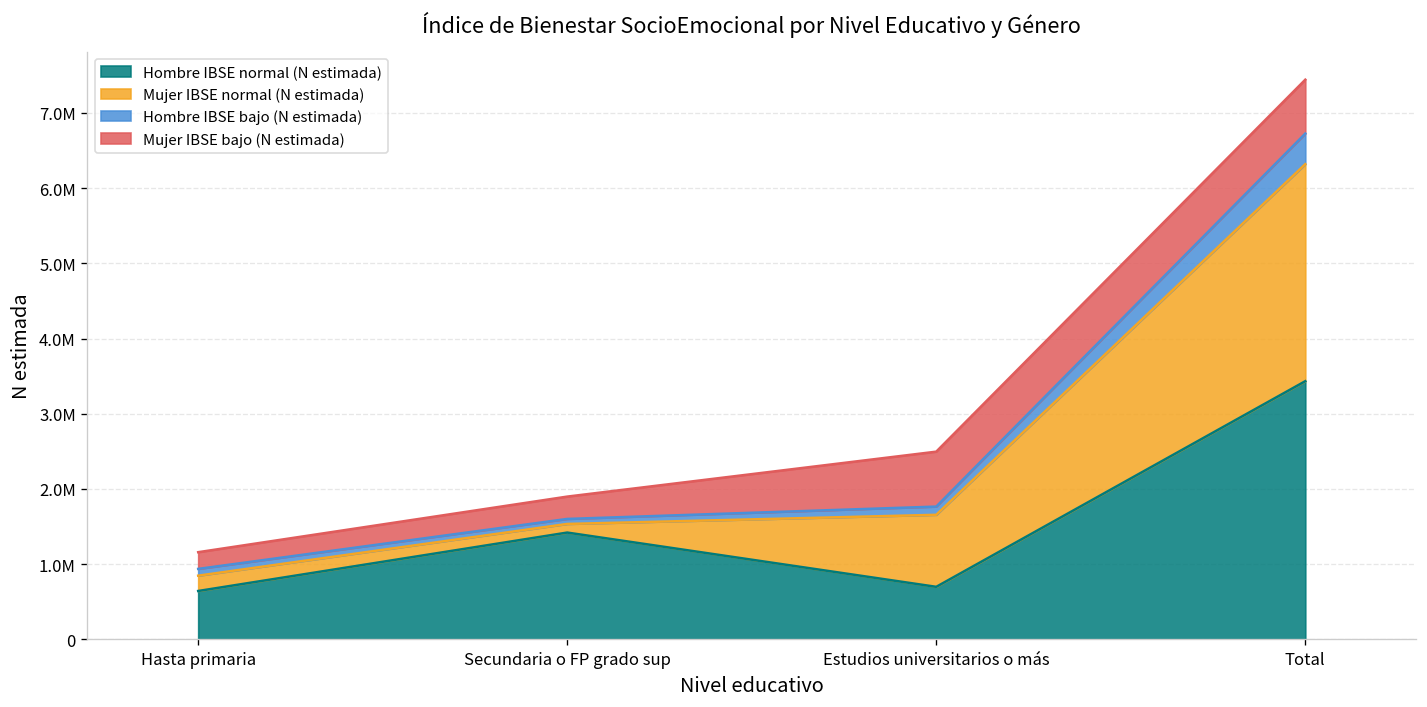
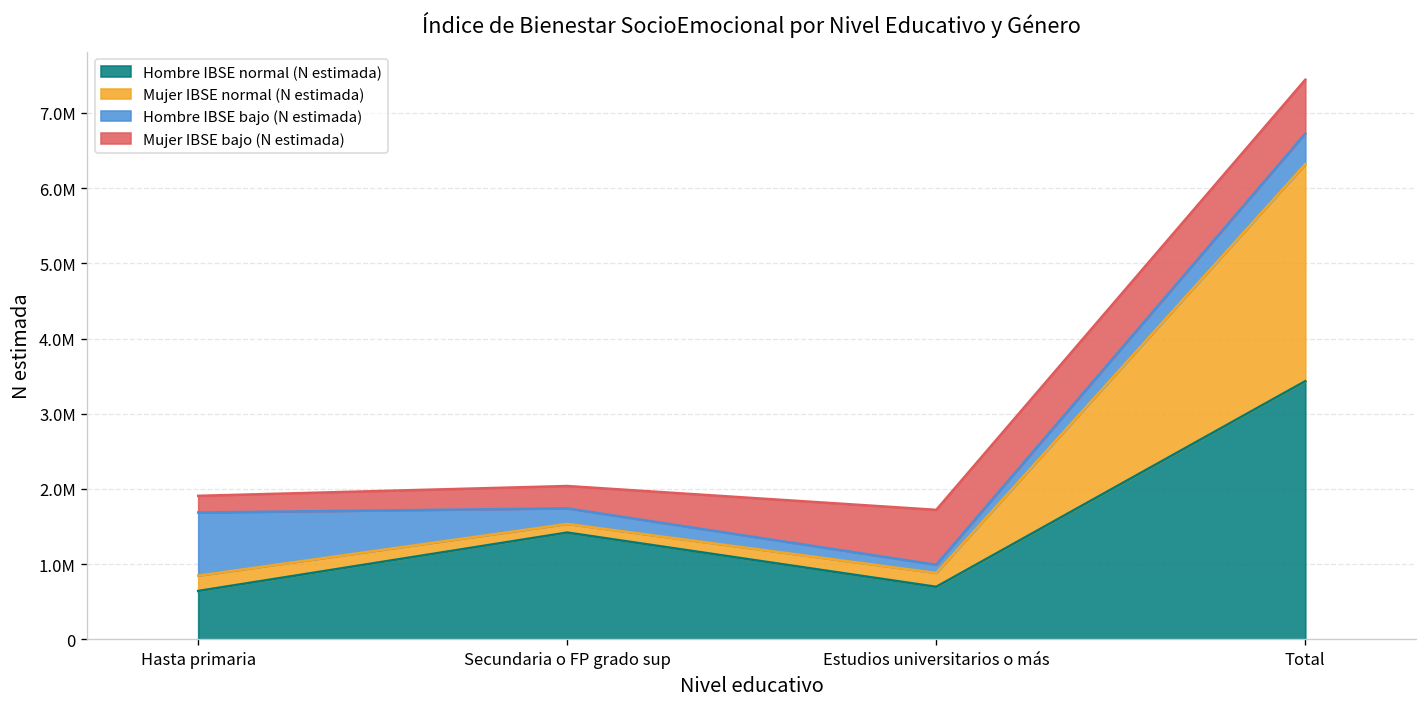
Hombre IBSE bajo (N estimada), Hasta primaria: 100000 -> 800000
Hombre IBSE bajo (N estimada), Secundaria o FP grado sup: 100000 -> 200000
Mujer IBSE normal (N estimada), Estudios universitarios o más: 1000000 -> 200000
